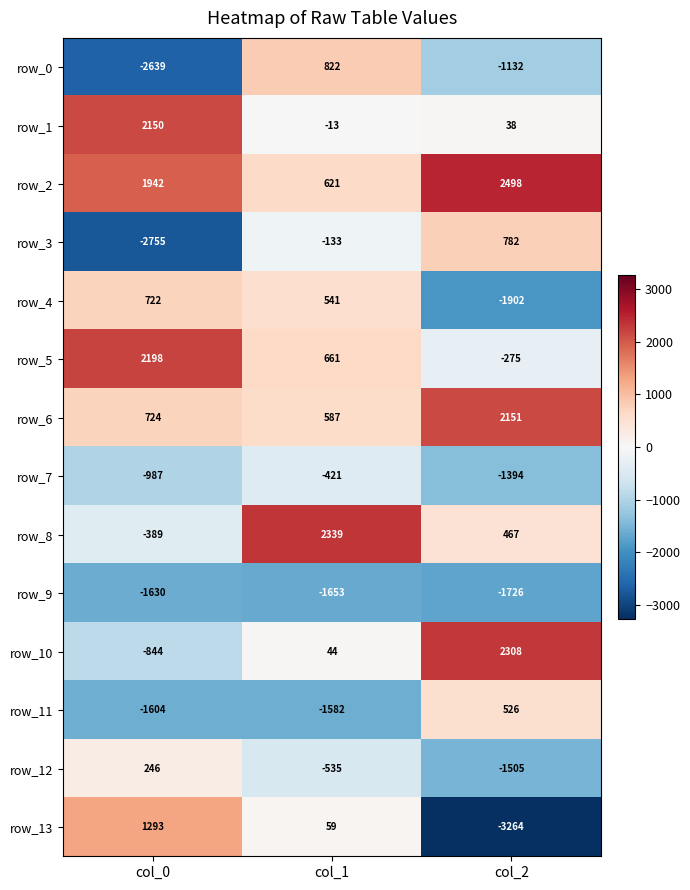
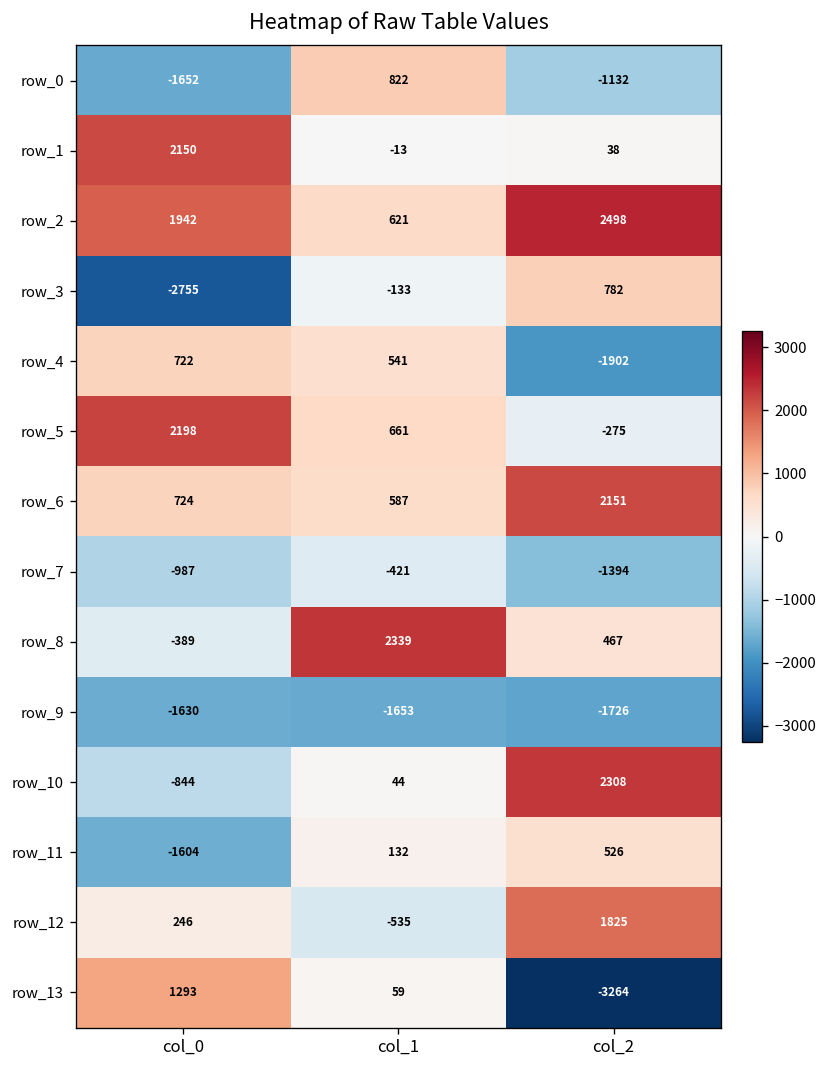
row_0, col_0: -2639 -> -1652
row_11, col_1: -1582 -> 132
row_12, col_2: -1505 -> 1825
